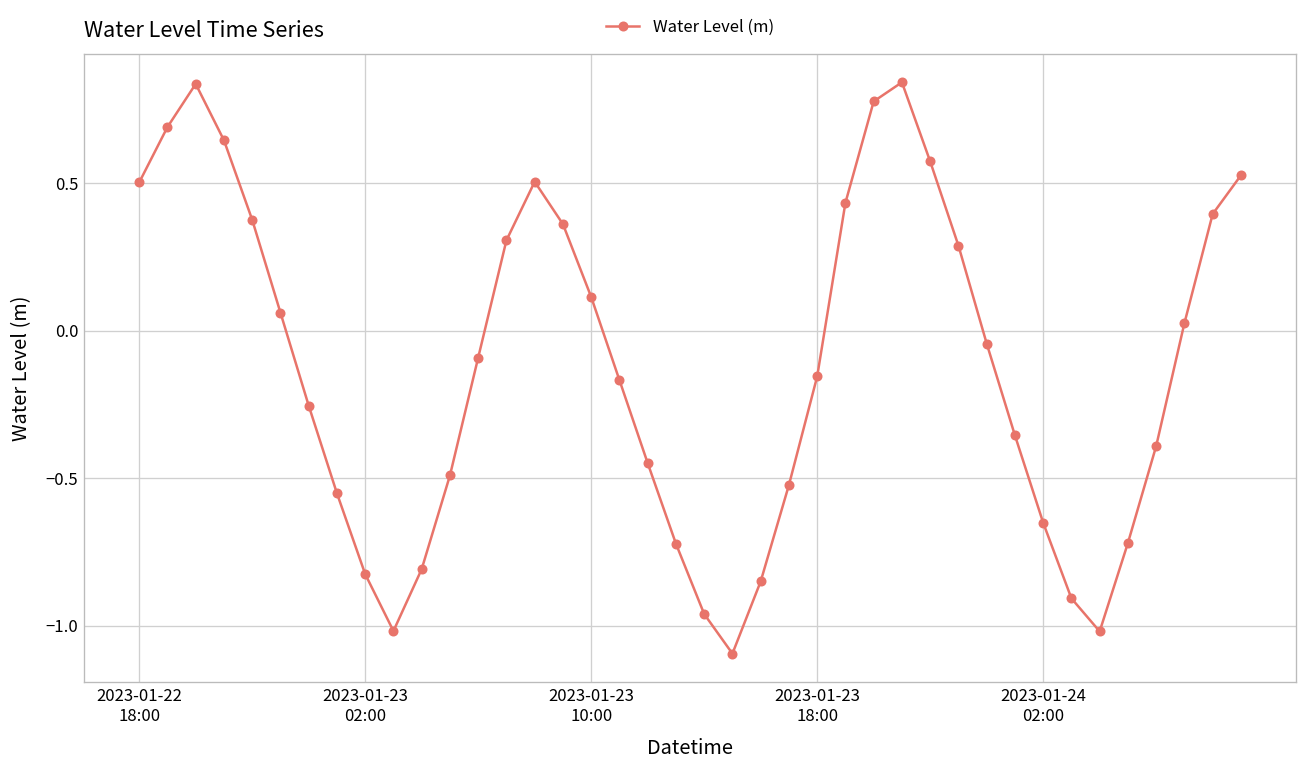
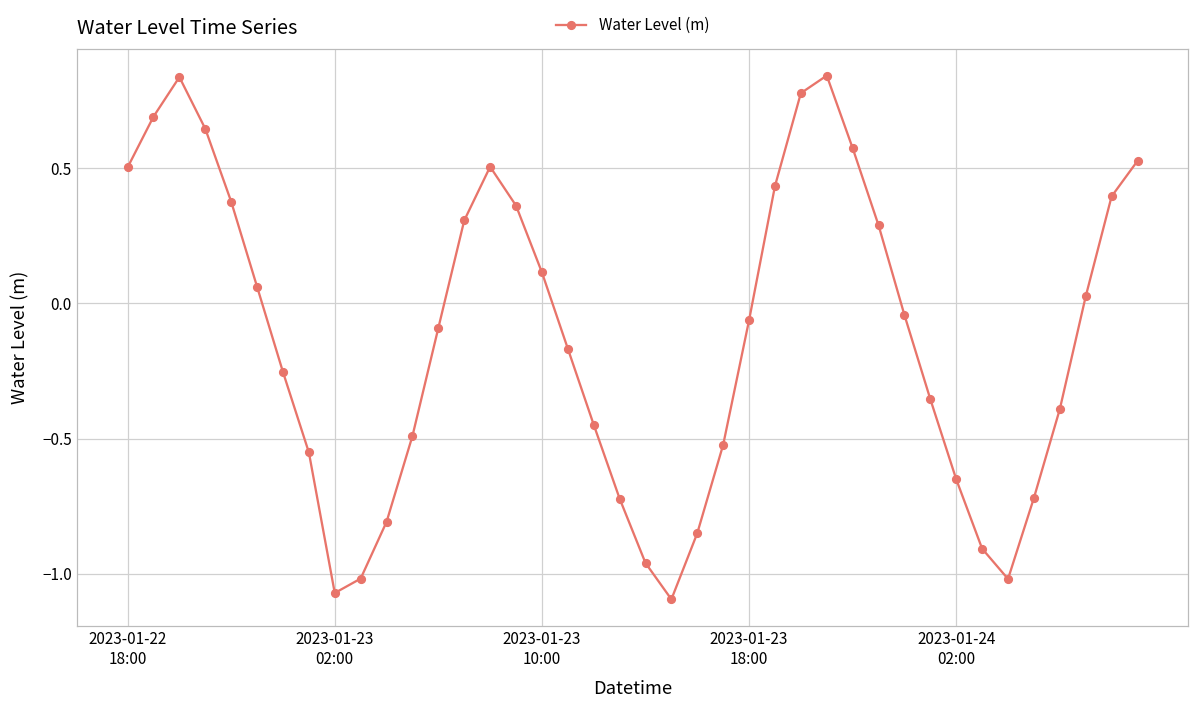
2023-01-23 02:00: -0.83 -> -1.07
2023-01-23 18:00: -0.16 -> -0.06
